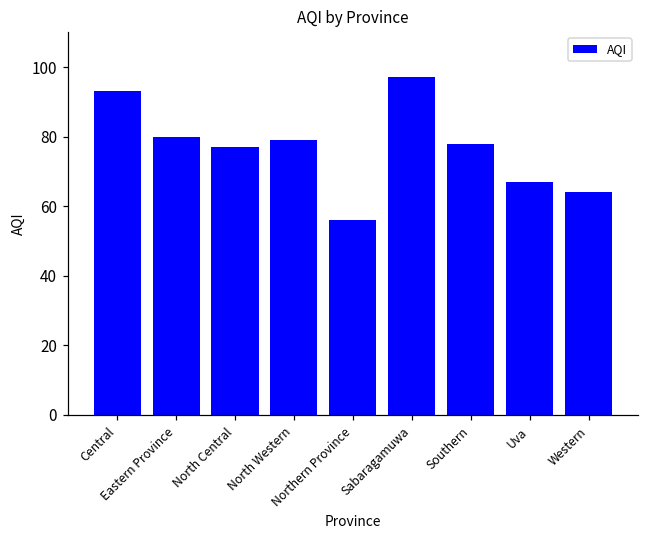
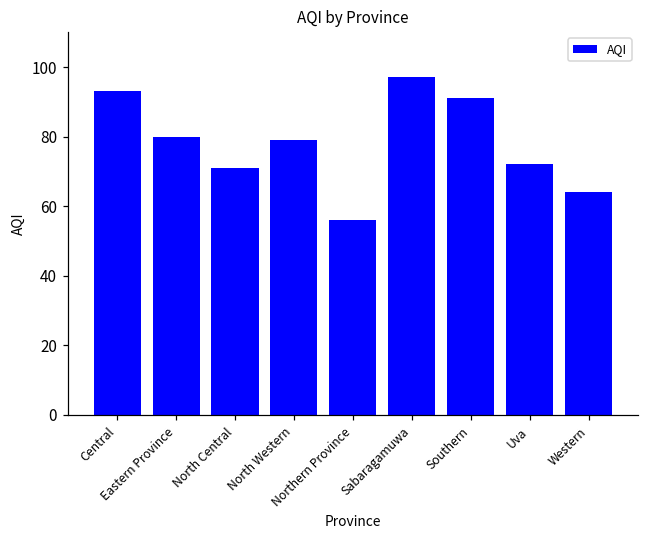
North Central: 77 -> 71
Southern: 78 -> 91
Uva: 67 -> 72
